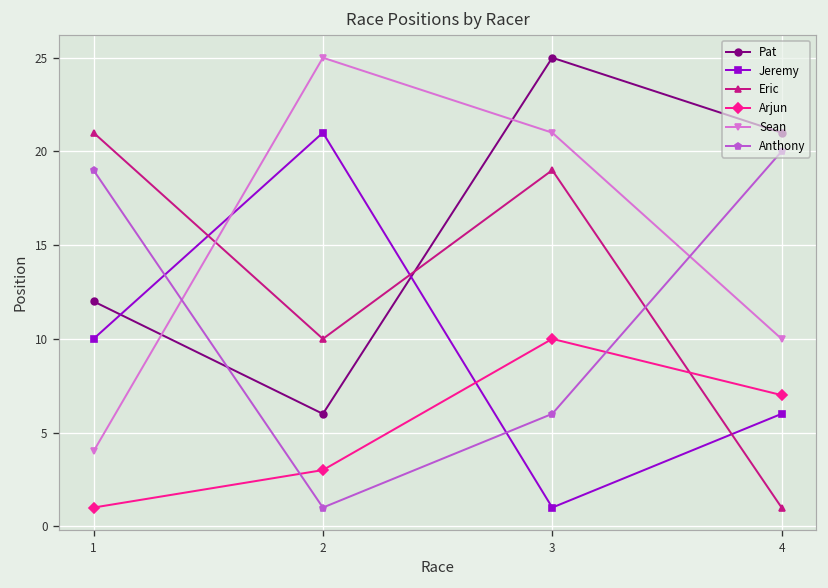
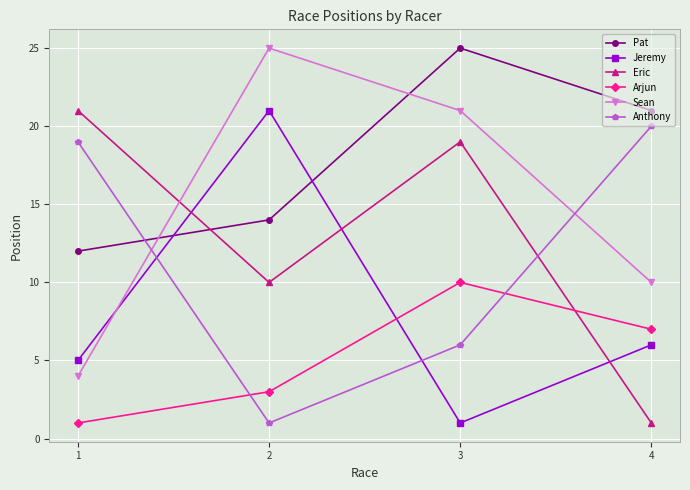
Jeremy, 1: 10 -> 5
Pat, 2: 6 -> 14
